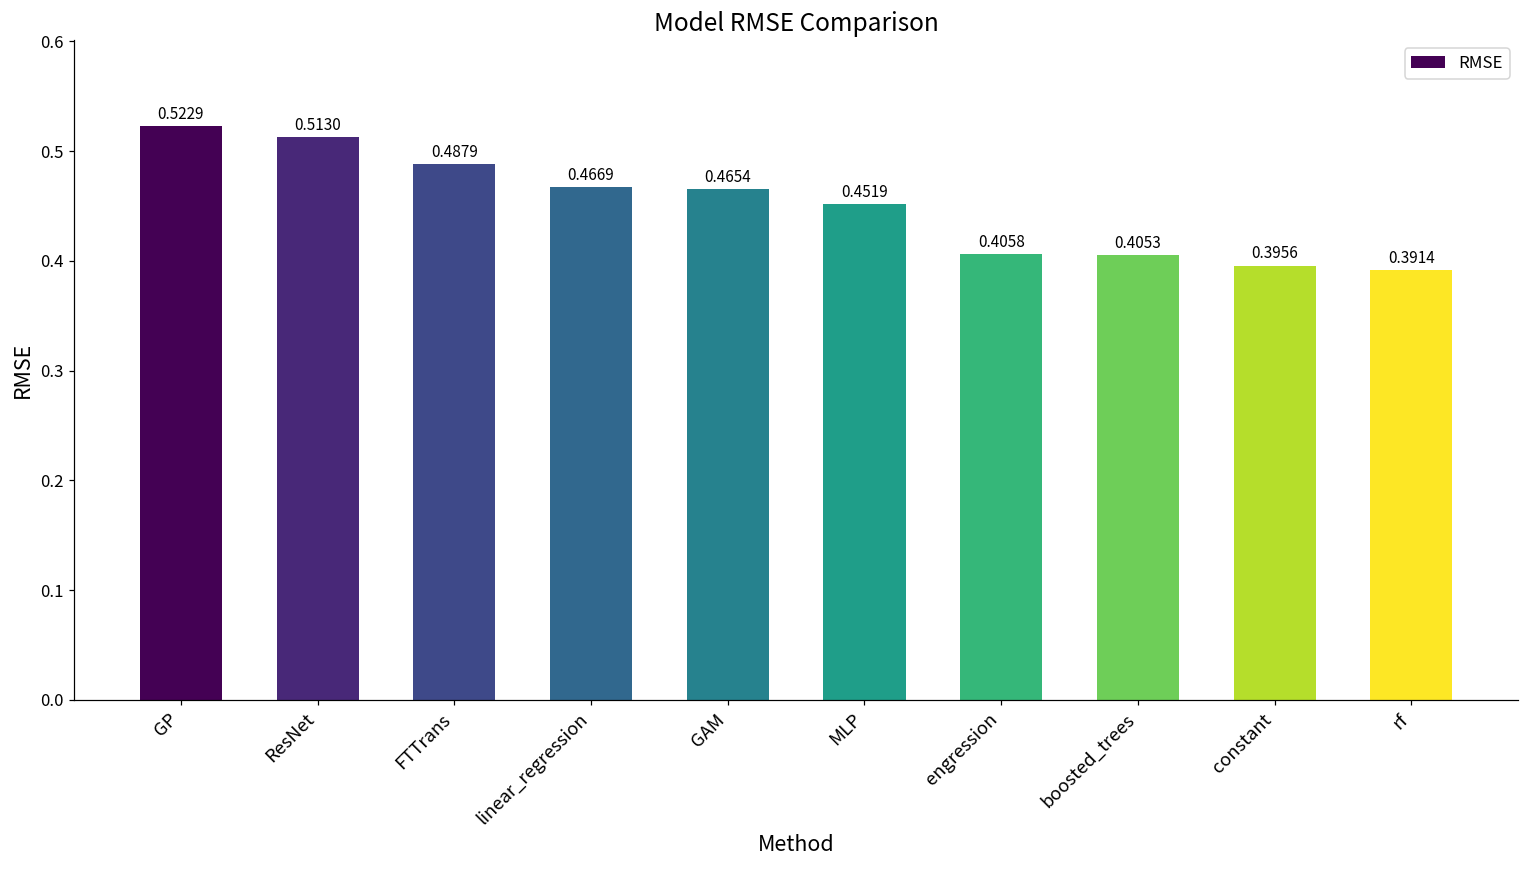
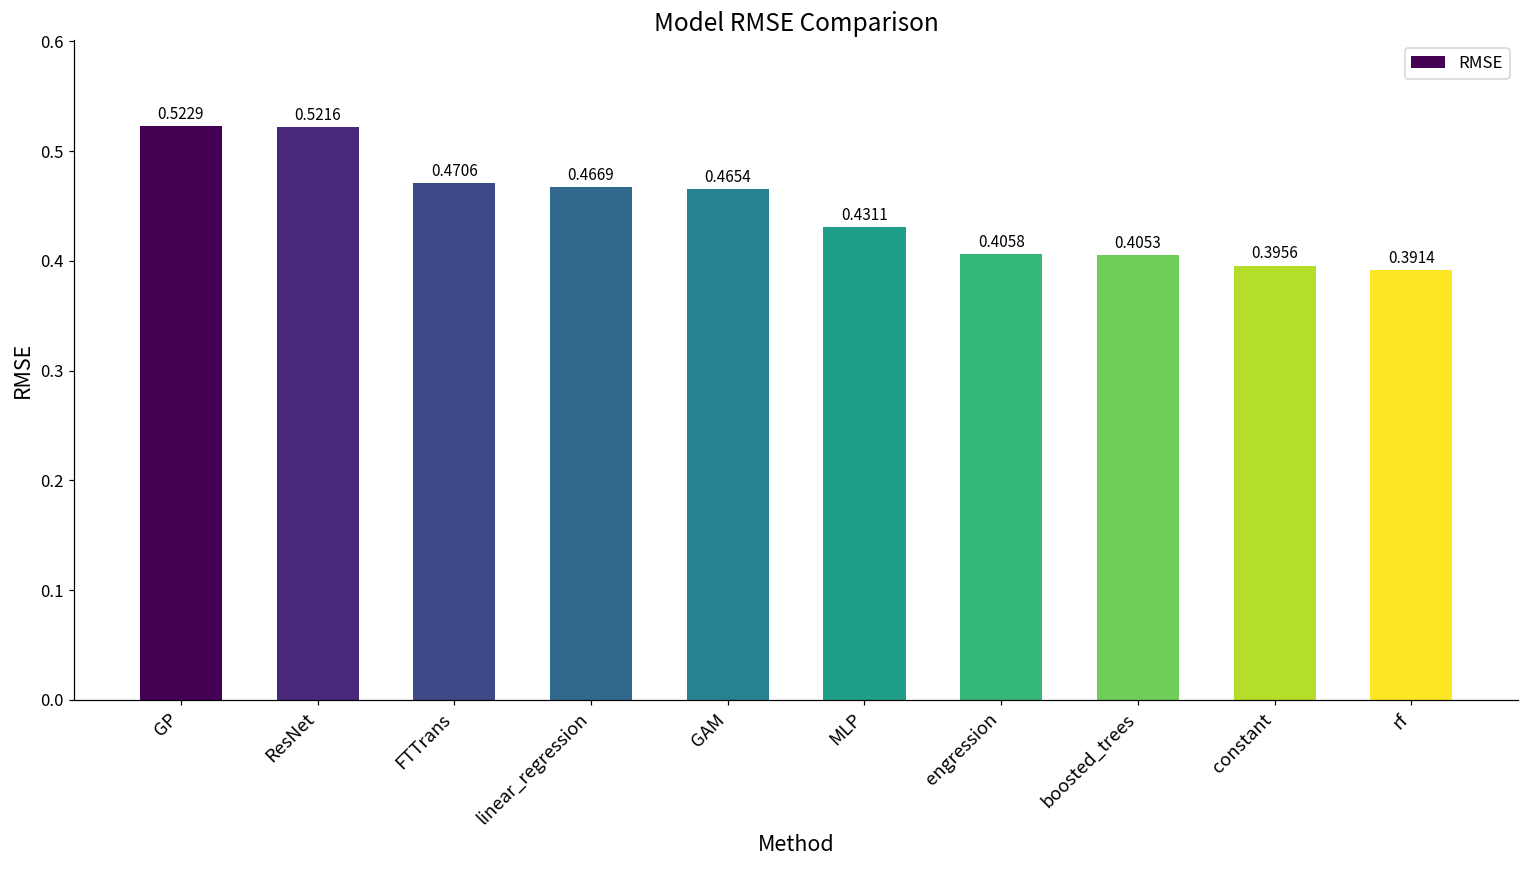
ResNet: 0.5130 -> 0.5216
FTTrans: 0.4879 -> 0.4706
MLP: 0.4519 -> 0.4311
